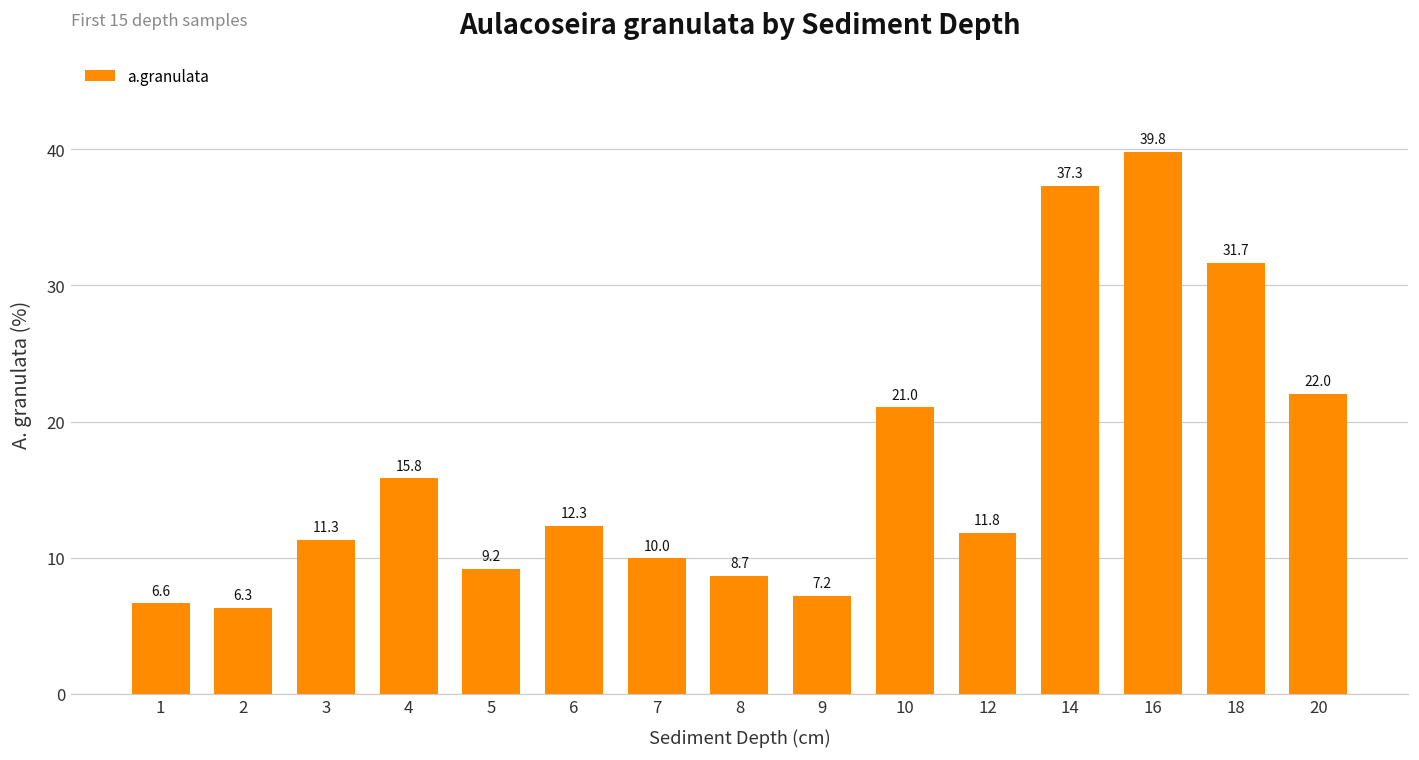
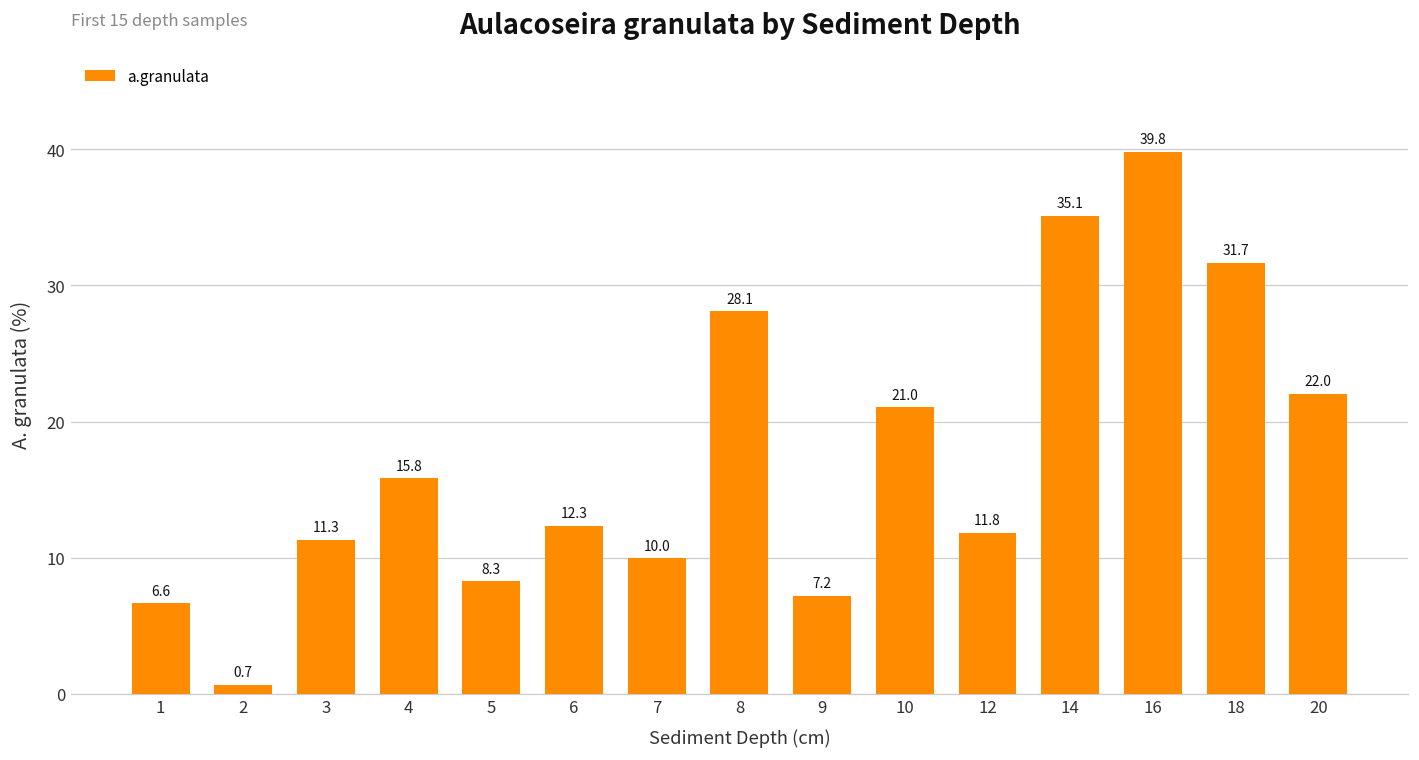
2: 6.3 -> 0.7
5: 9.2 -> 8.3
8: 8.7 -> 28.1
14: 37.3 -> 35.1
